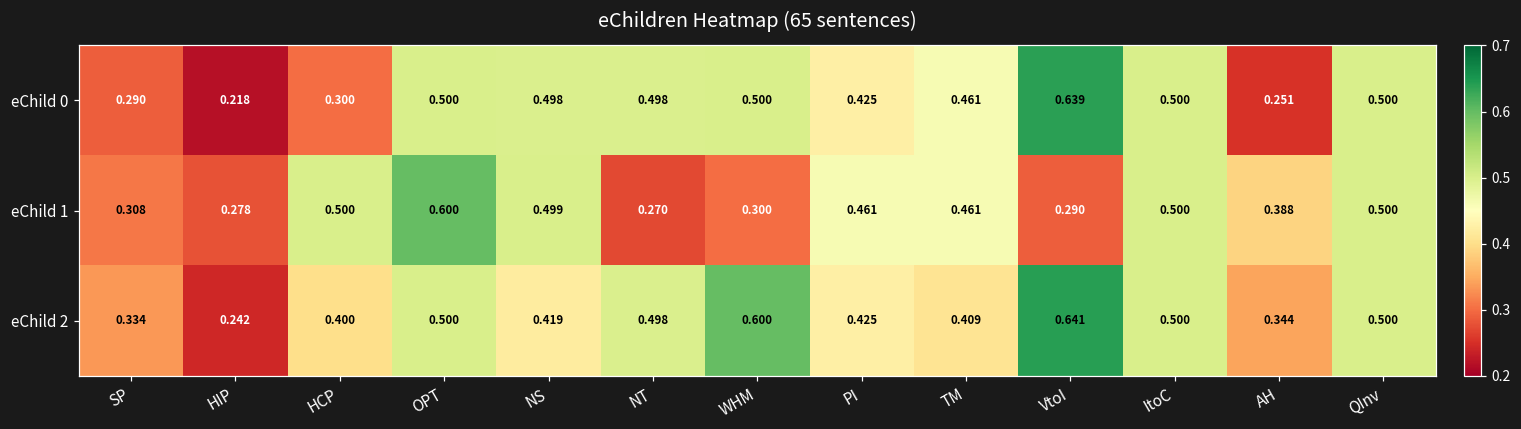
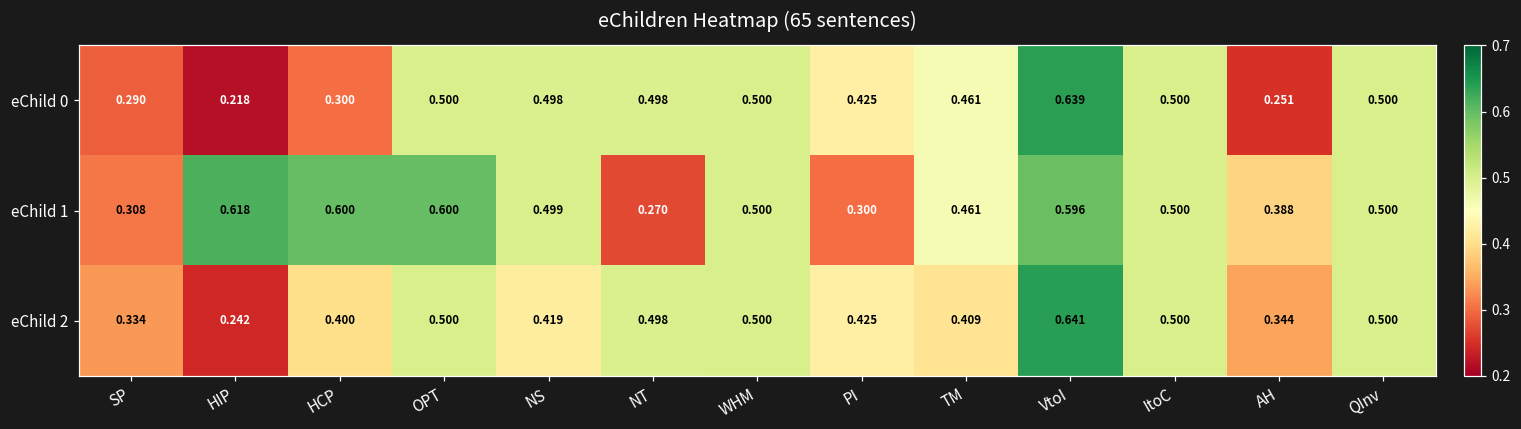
eChild 1, HIP: 0.278 -> 0.618
eChild 1, HCP: 0.500 -> 0.600
eChild 1, WHM: 0.300 -> 0.500
eChild 1, PI: 0.461 -> 0.300
eChild 1, VtoI: 0.290 -> 0.596
eChild 2, WHM: 0.600 -> 0.500
